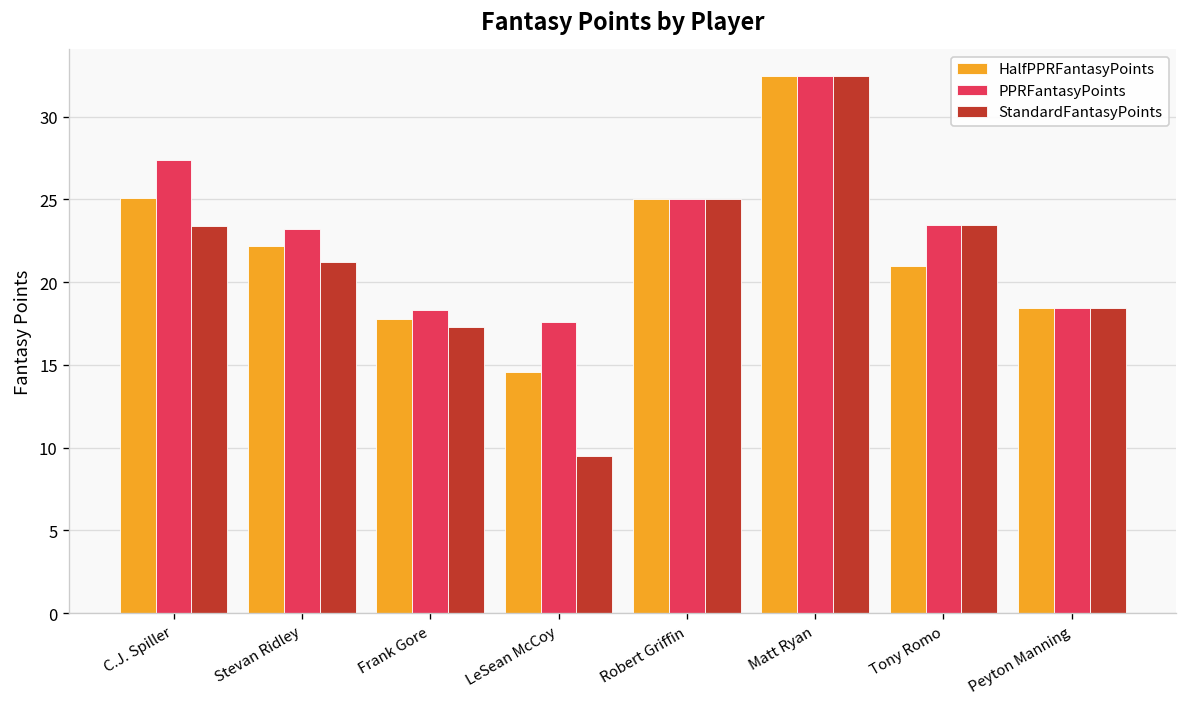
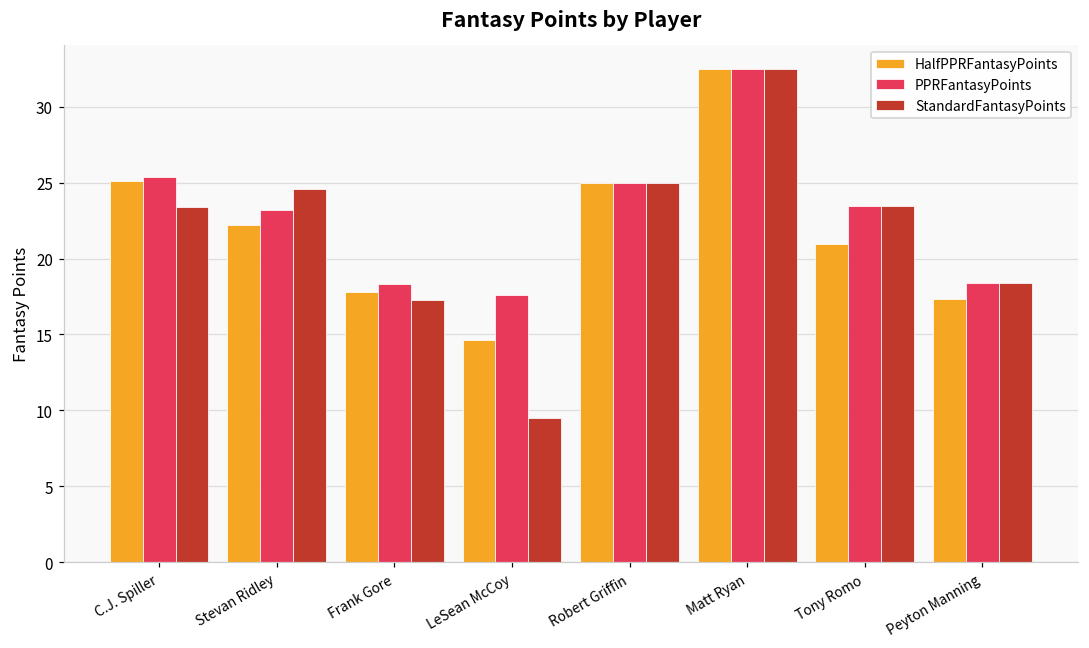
PPRFantasyPoints, C.J. Spiller: 27.4 -> 25.4
StandardFantasyPoints, Stevan Ridley: 21.2 -> 24.6
HalfPPRFantasyPoints, Peyton Manning: 18.4 -> 17.3
